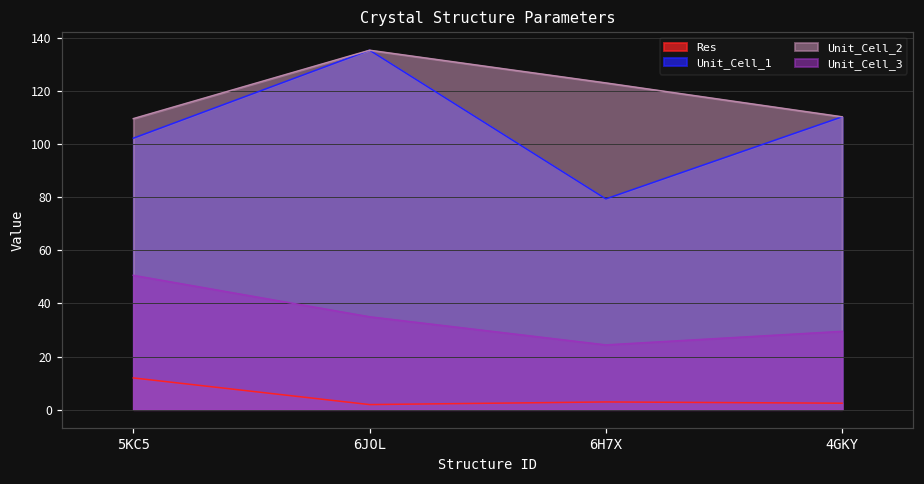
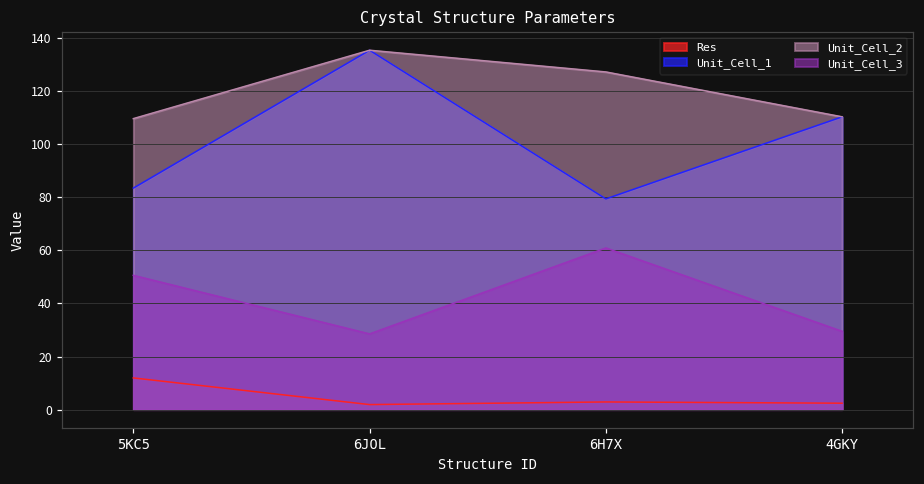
Unit_Cell_1, 5KC5: 102 -> 83
Unit_Cell_3, 6JOL: 35 -> 29
Unit_Cell_2, 6H7X: 123 -> 127
Unit_Cell_3, 6H7X: 24 -> 61
